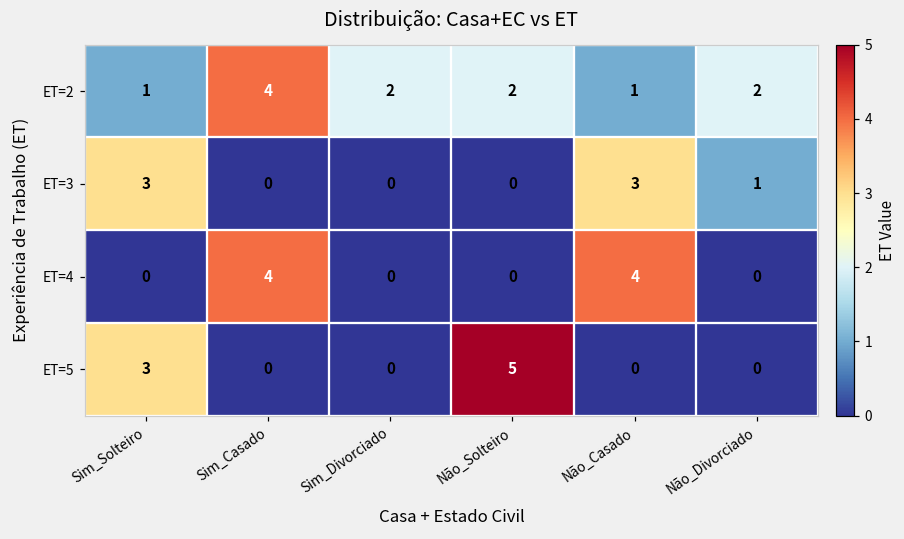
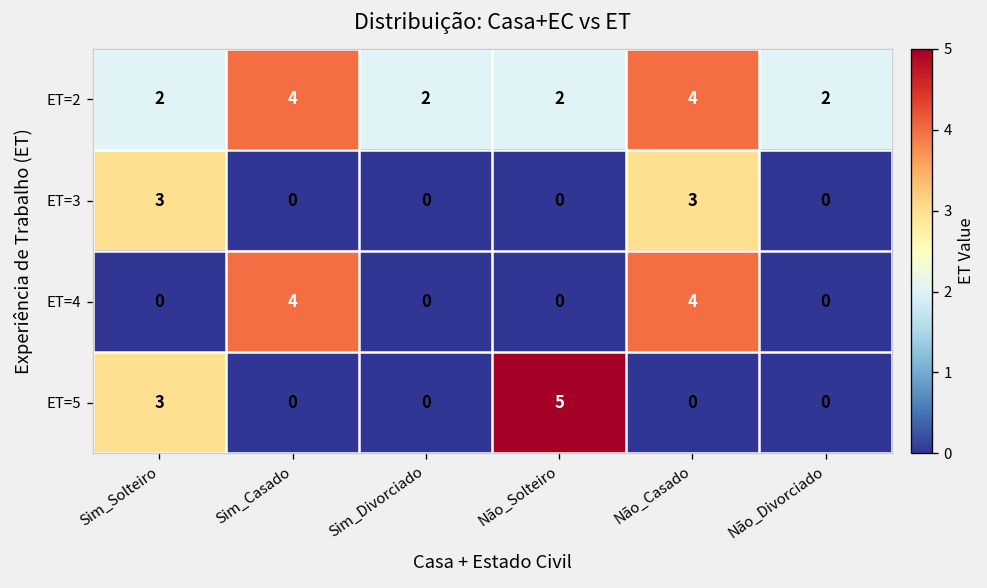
ET=2, Sim_Solteiro: 1 -> 2
ET=2, Não_Casado: 1 -> 4
ET=3, Não_Divorciado: 1 -> 0
